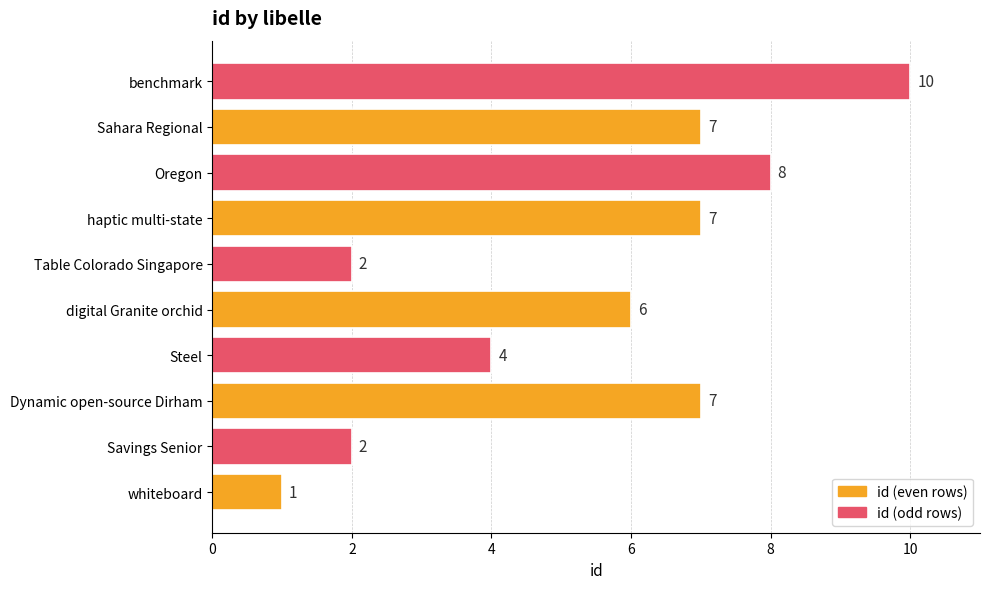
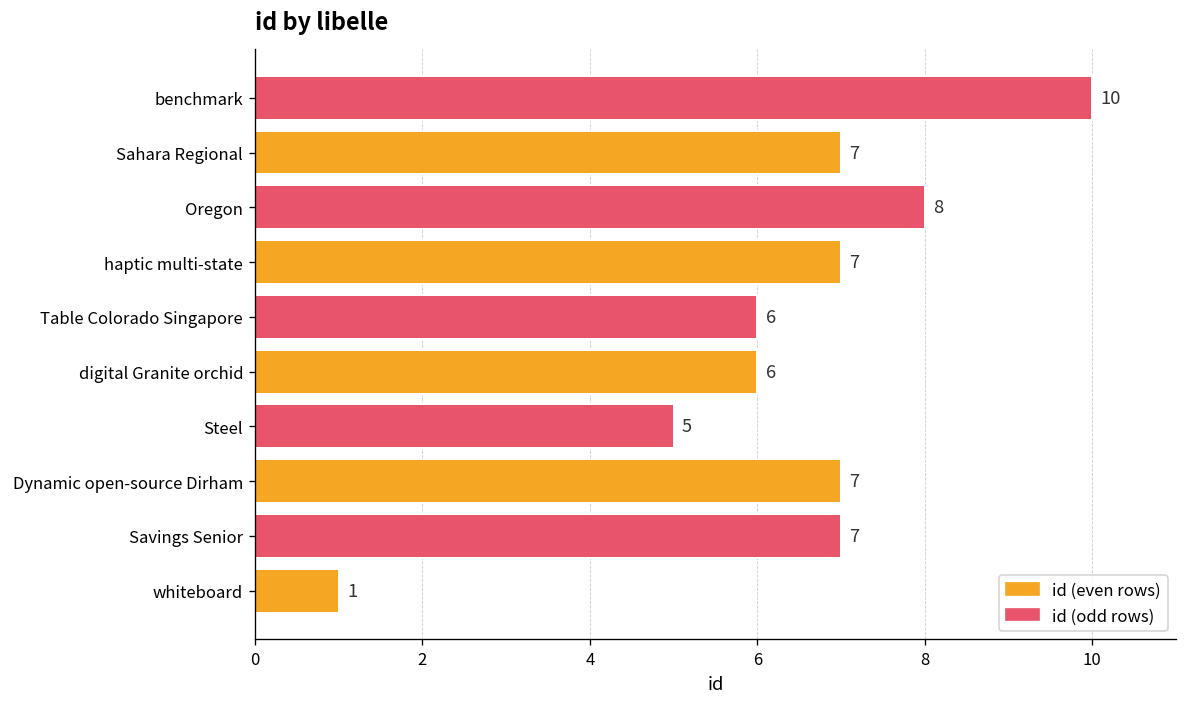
Table Colorado Singapore: 2 -> 6
Steel: 4 -> 5
Savings Senior: 2 -> 7
